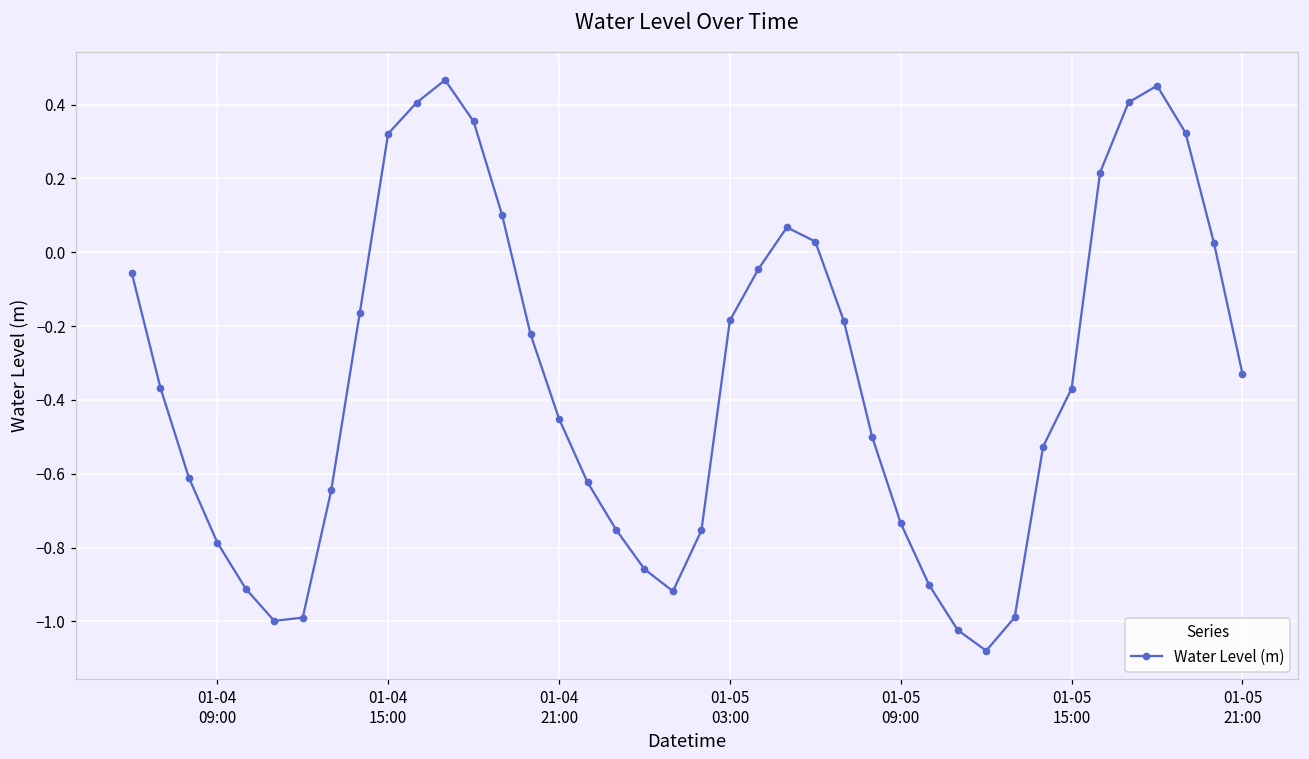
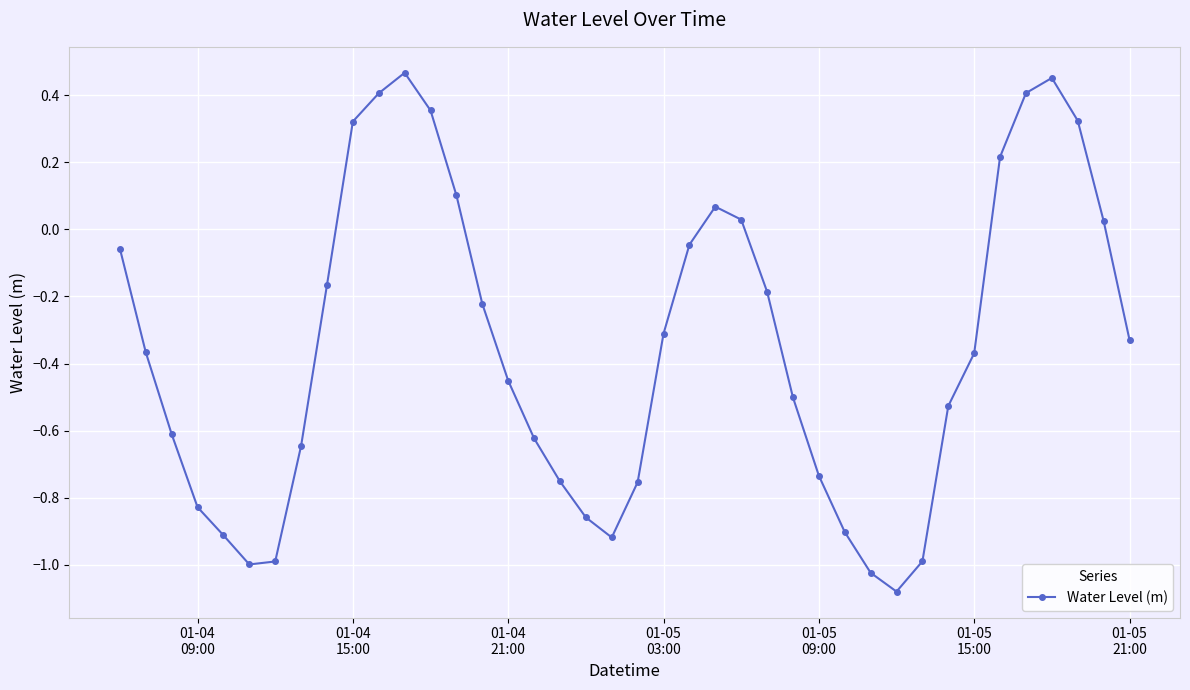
01-04 09:00: -0.79 -> -0.83
01-05 03:00: -0.18 -> -0.31
